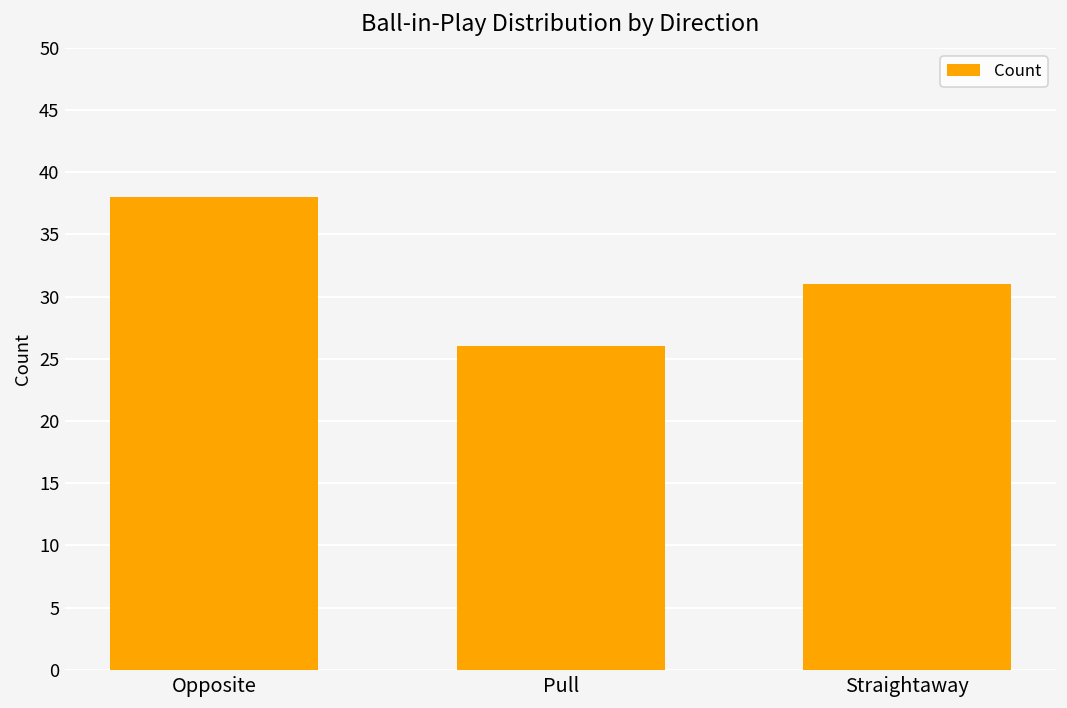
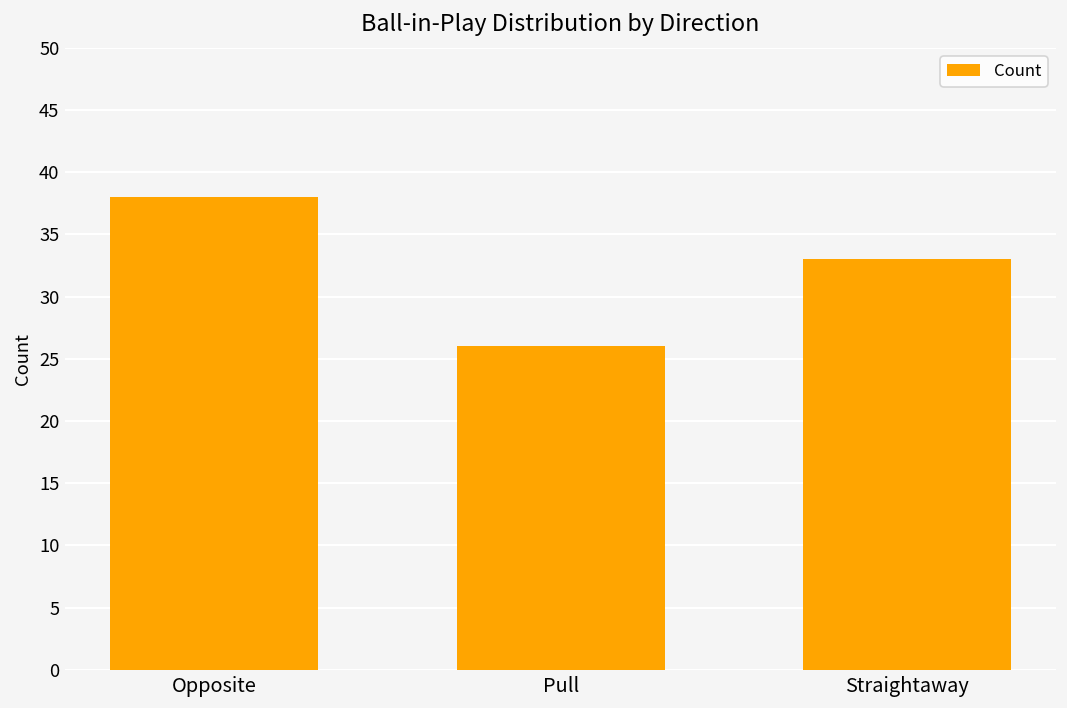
Straightaway: 31 -> 33
